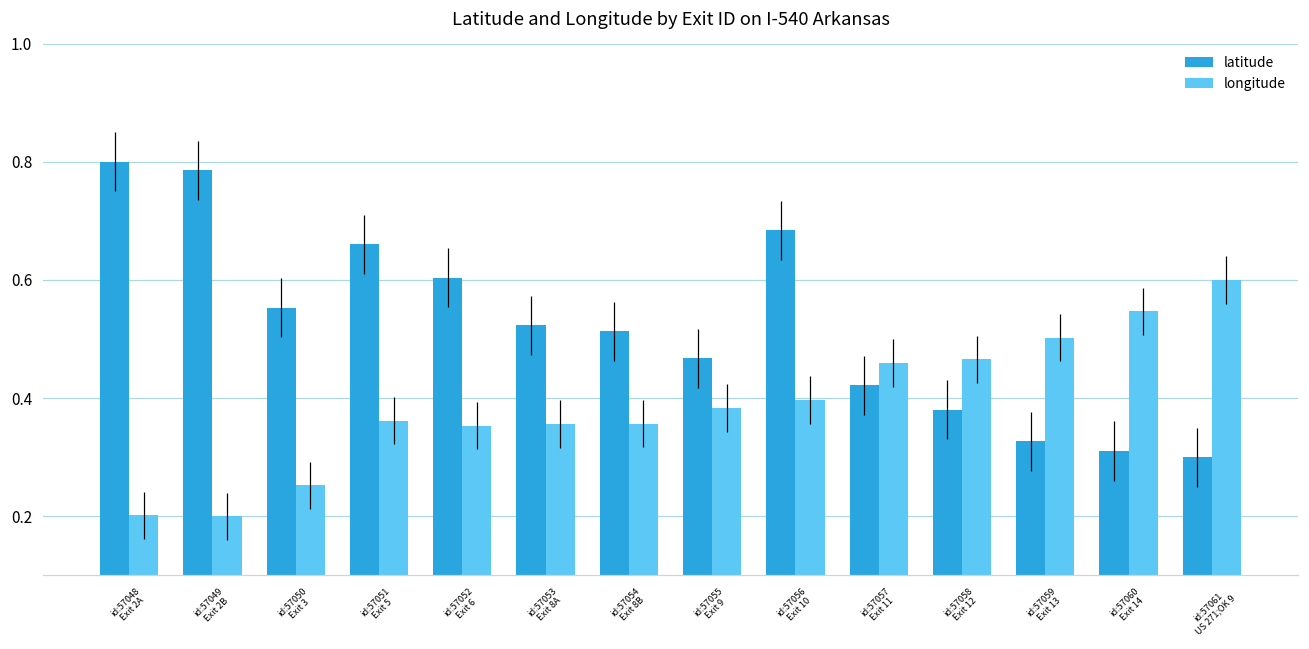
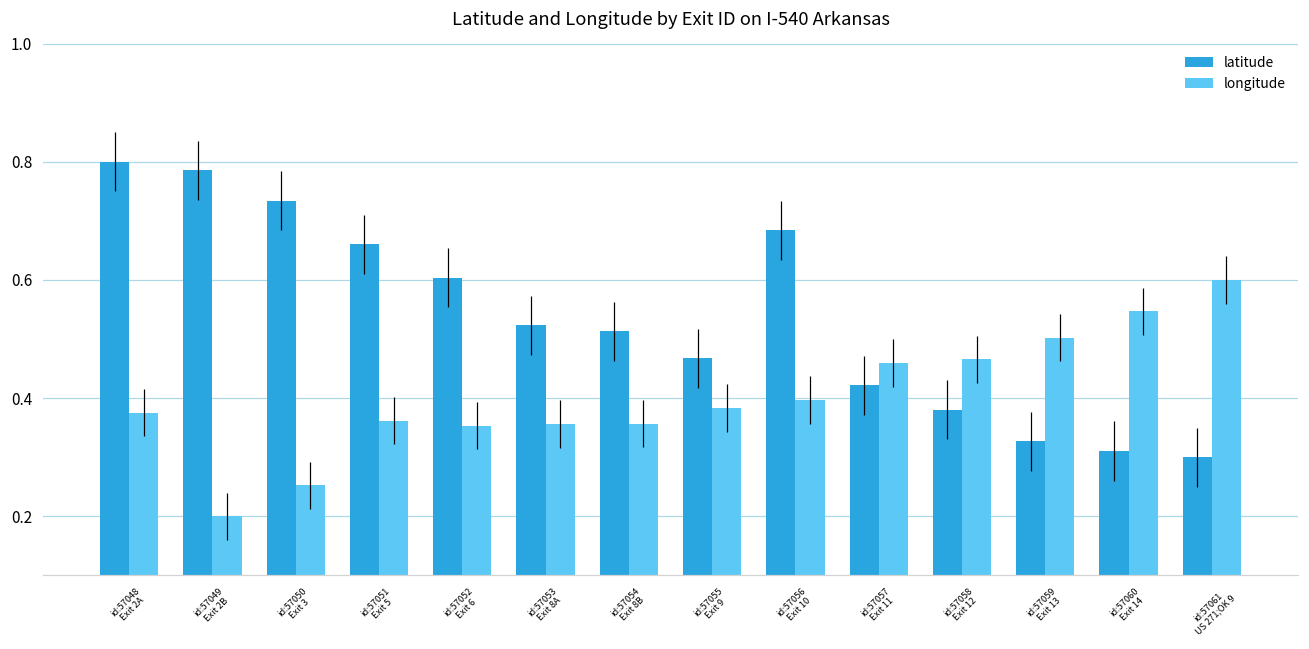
longitude, id:57048 Exit 2A: 0.20 -> 0.38
latitude, id:57050 Exit 3: 0.55 -> 0.73
